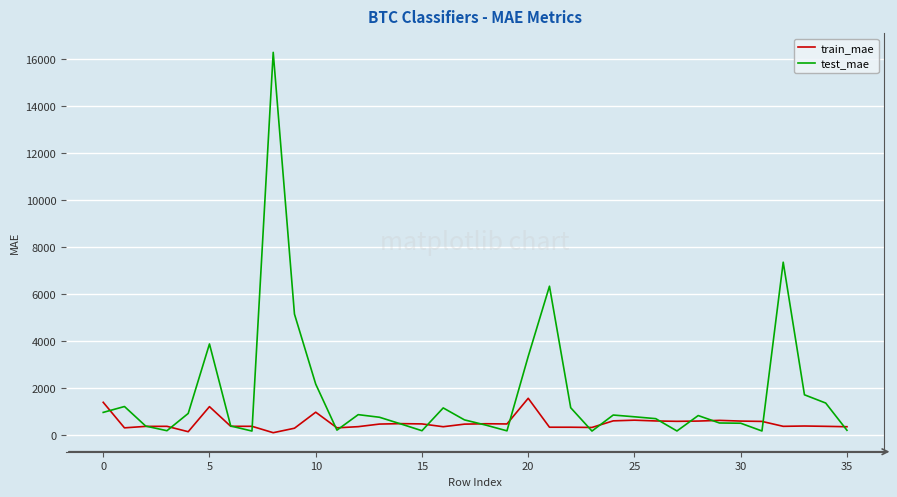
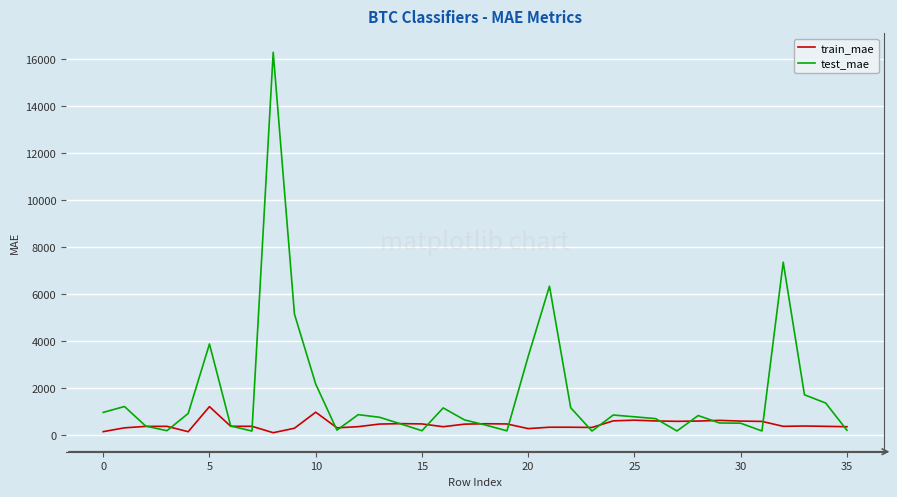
train_mae, 0: 1400 -> 100
train_mae, 20: 1600 -> 300
